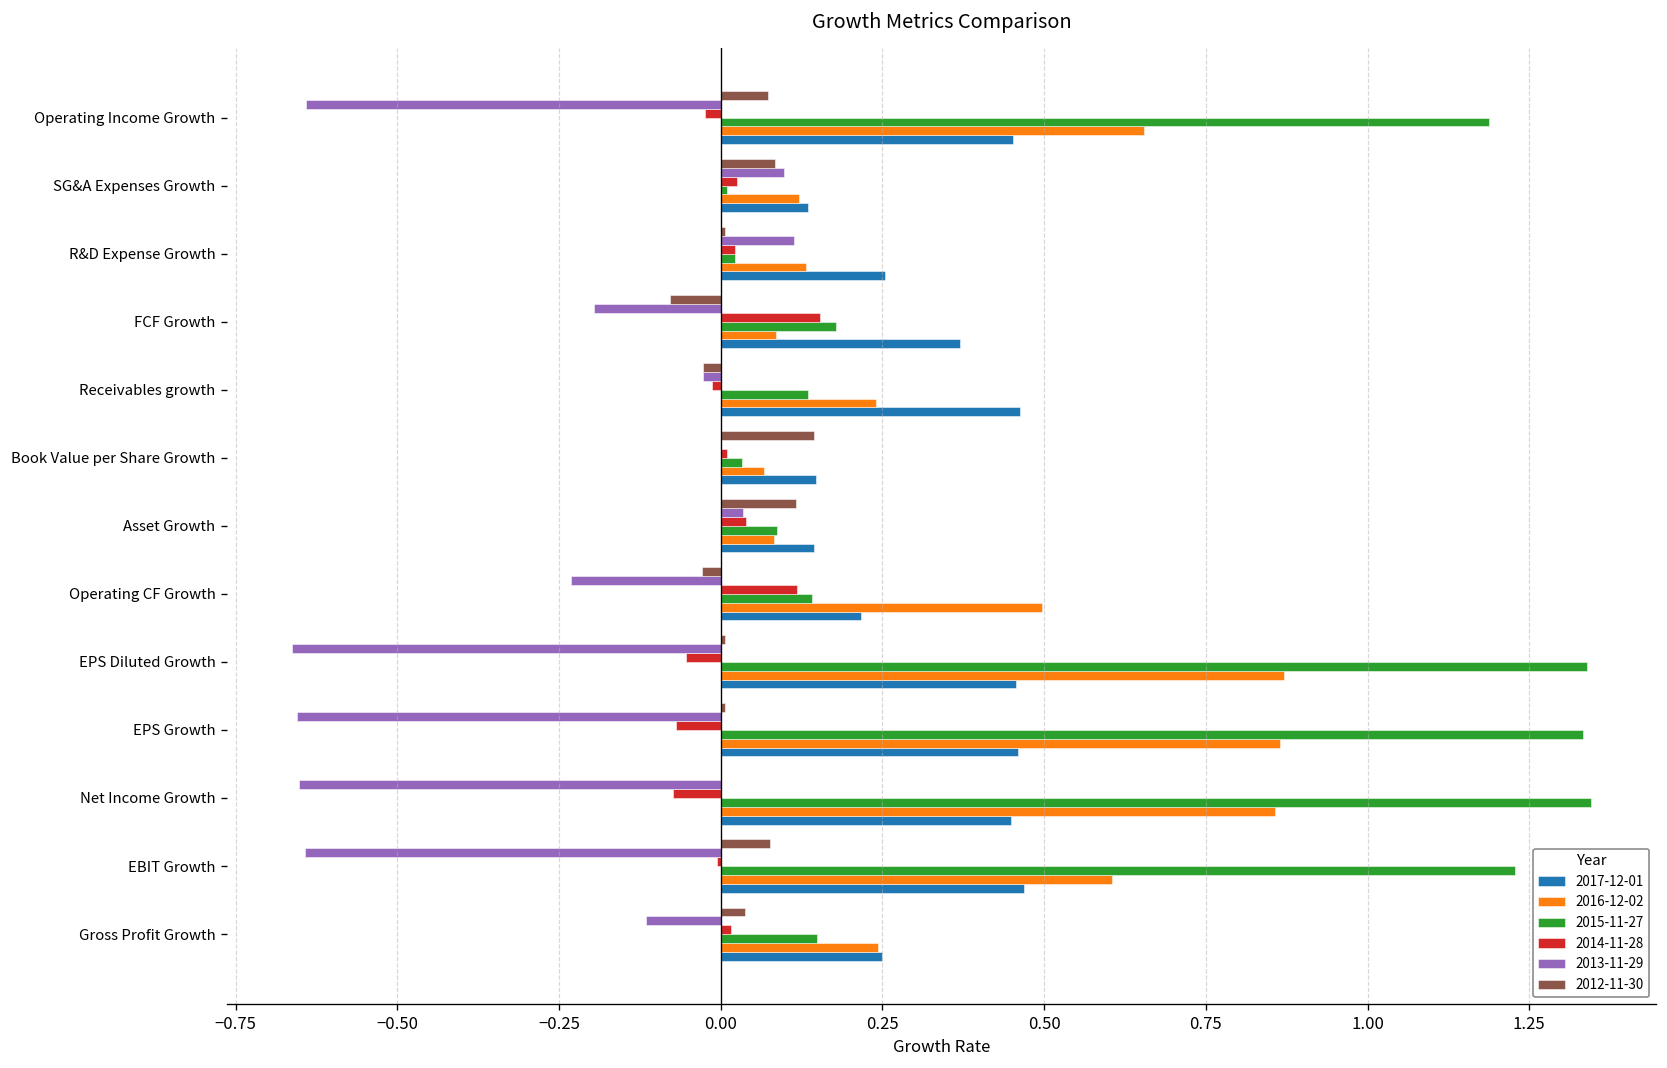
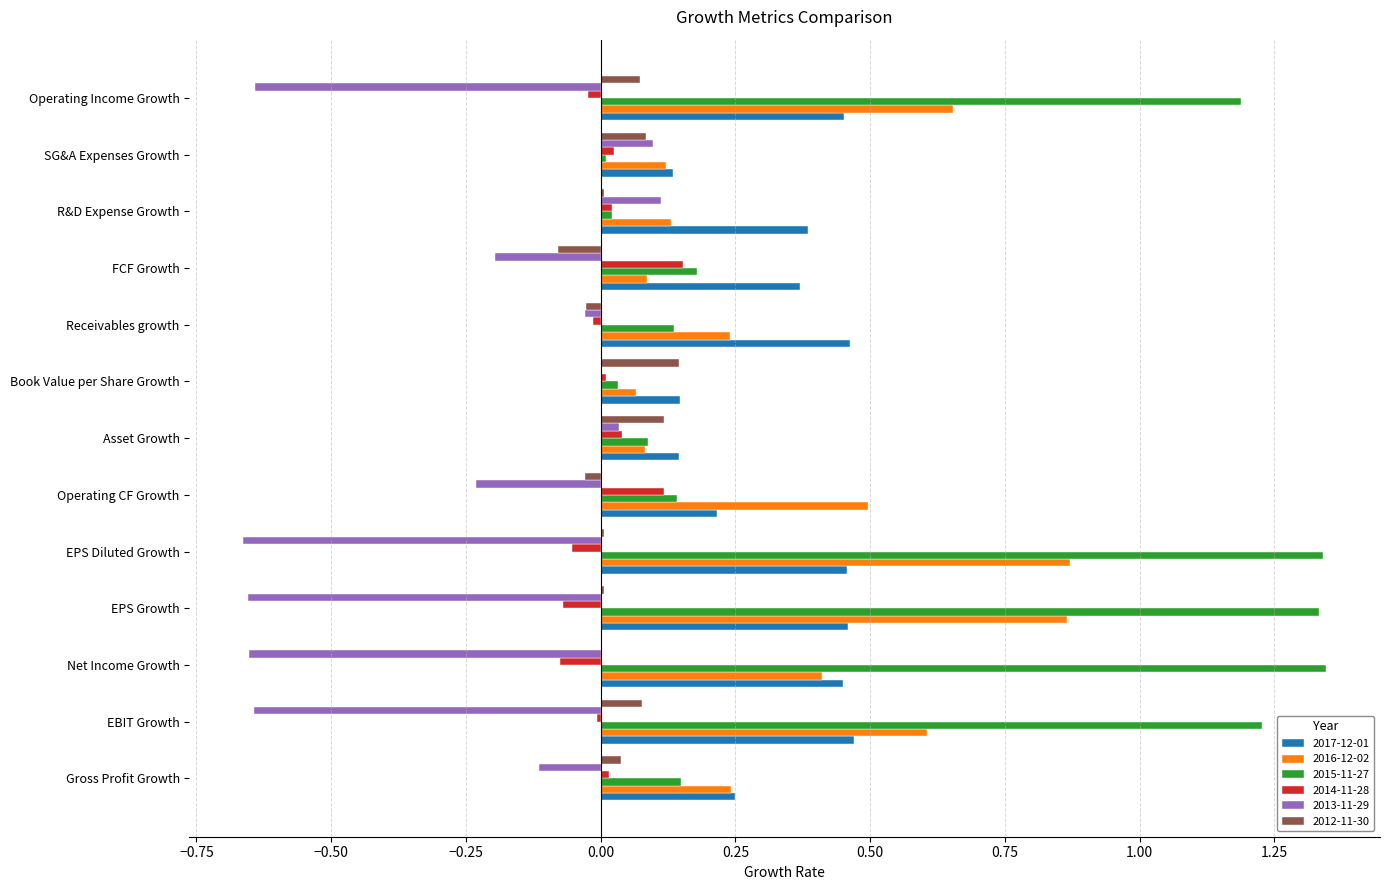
2017-12-01, R&D Expense Growth: 0.25 -> 0.38
2016-12-02, Net Income Growth: 0.86 -> 0.41
